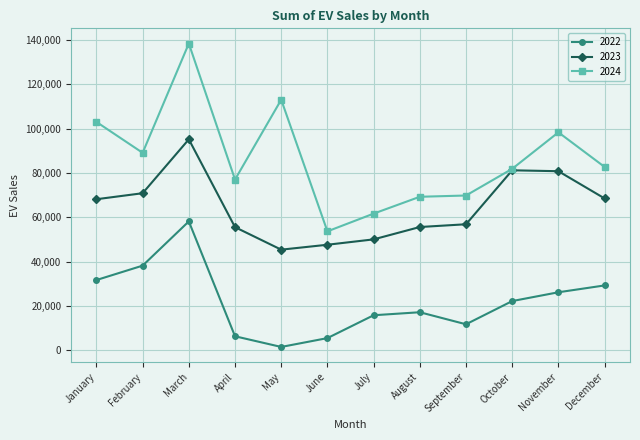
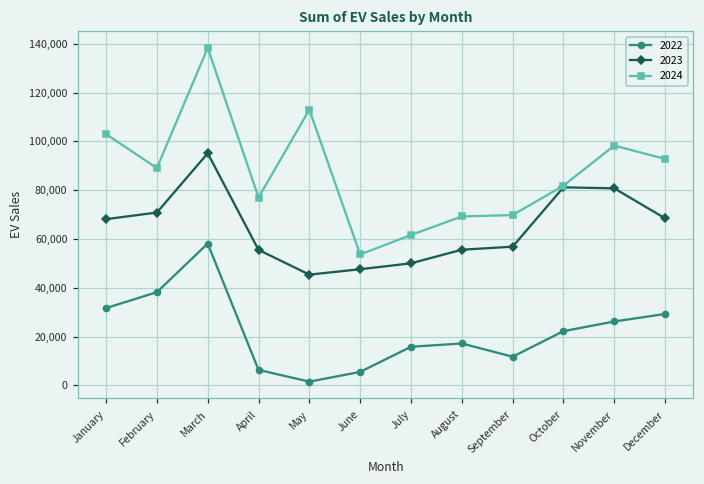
2024, December: 83,000 -> 93,000
